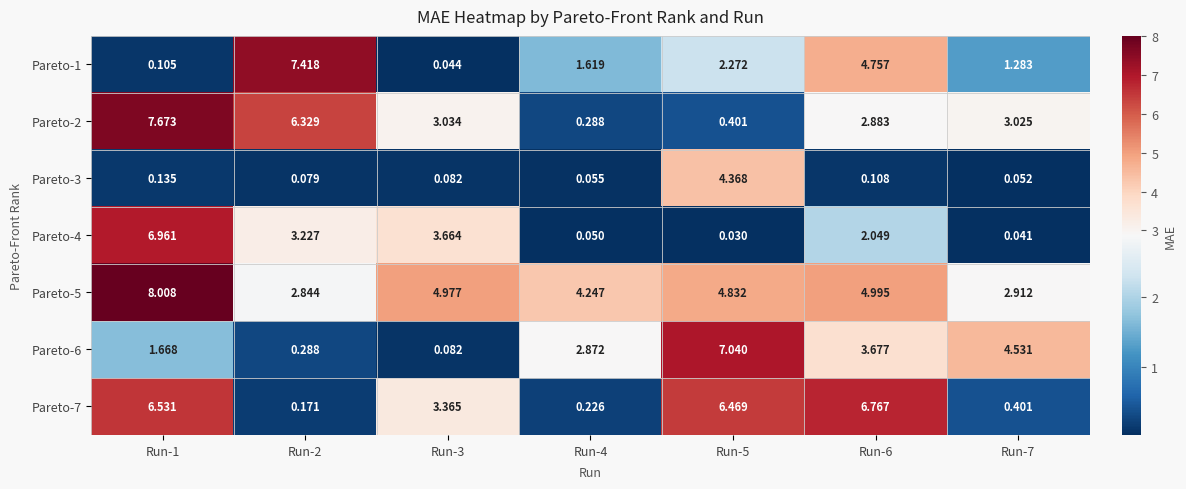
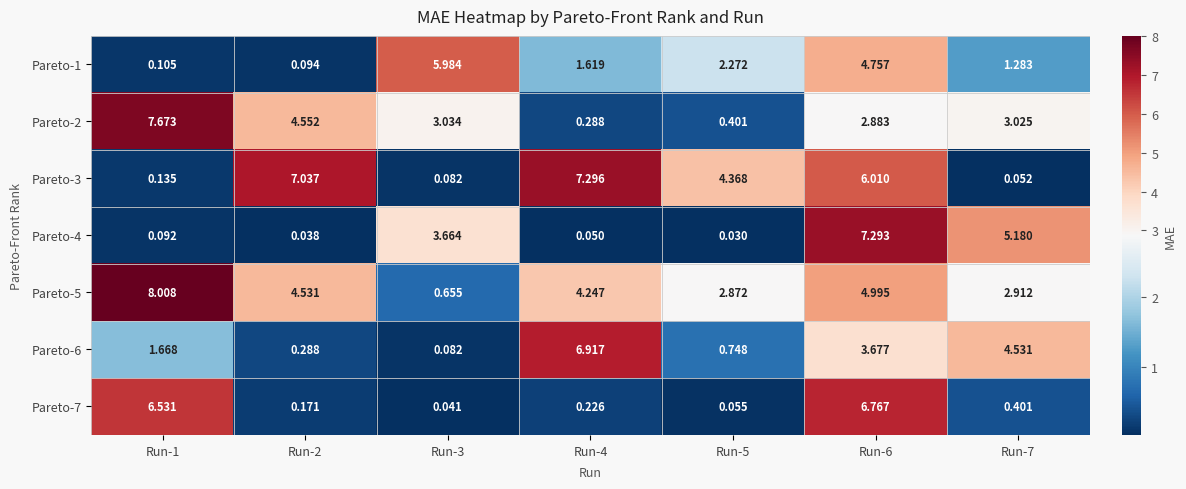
Pareto-1, Run-2: 7.418 -> 0.094
Pareto-1, Run-3: 0.044 -> 5.984
Pareto-2, Run-2: 6.329 -> 4.552
Pareto-3, Run-2: 0.079 -> 7.037
Pareto-3, Run-4: 0.055 -> 7.296
Pareto-3, Run-6: 0.108 -> 6.010
Pareto-4, Run-1: 6.961 -> 0.092
Pareto-4, Run-2: 3.227 -> 0.038
Pareto-4, Run-6: 2.049 -> 7.293
Pareto-4, Run-7: 0.041 -> 5.180
Pareto-5, Run-2: 2.844 -> 4.531
Pareto-5, Run-3: 4.977 -> 0.655
Pareto-5, Run-5: 4.832 -> 2.872
Pareto-6, Run-4: 2.872 -> 6.917
Pareto-6, Run-5: 7.040 -> 0.748
Pareto-7, Run-3: 3.365 -> 0.041
Pareto-7, Run-5: 6.469 -> 0.055
